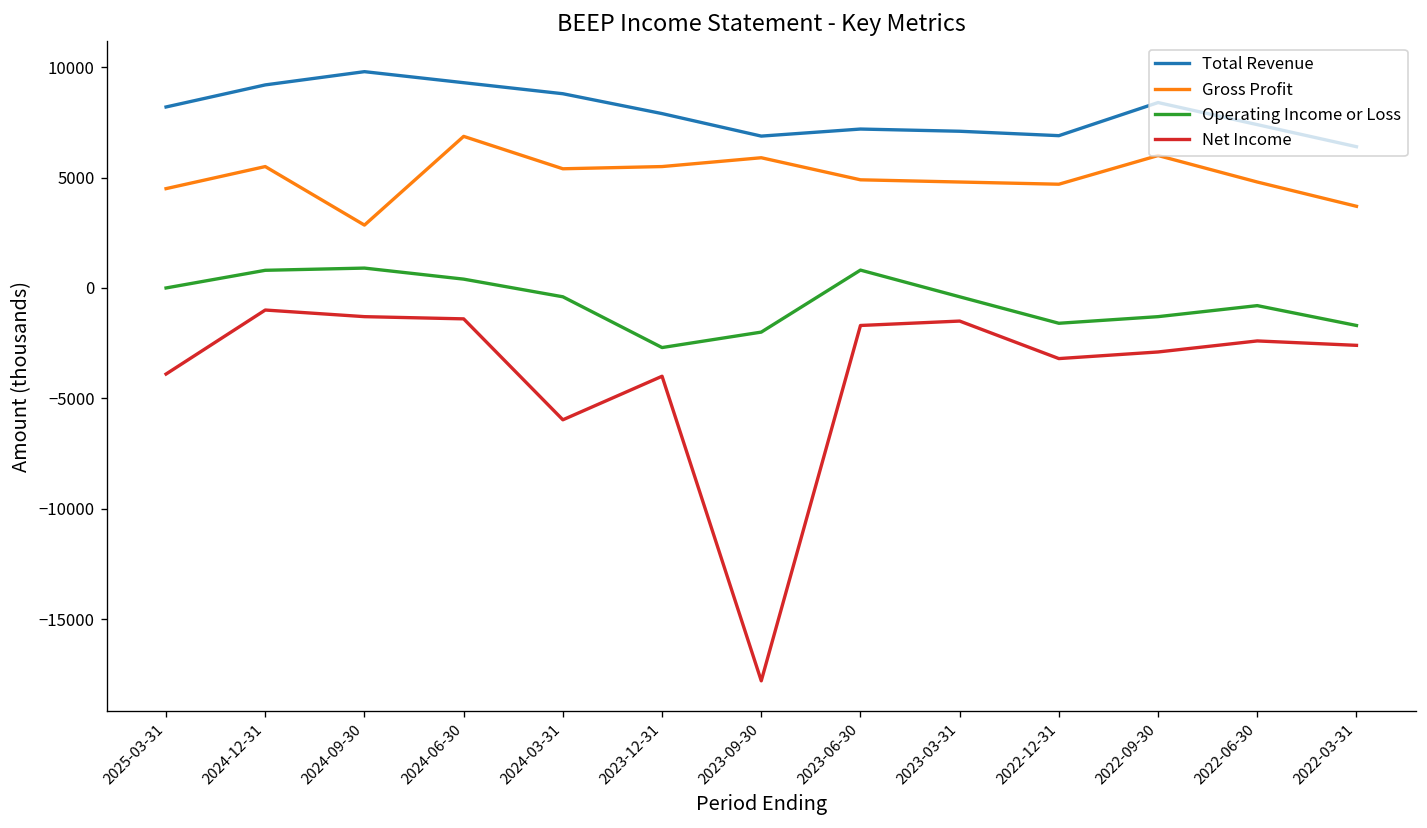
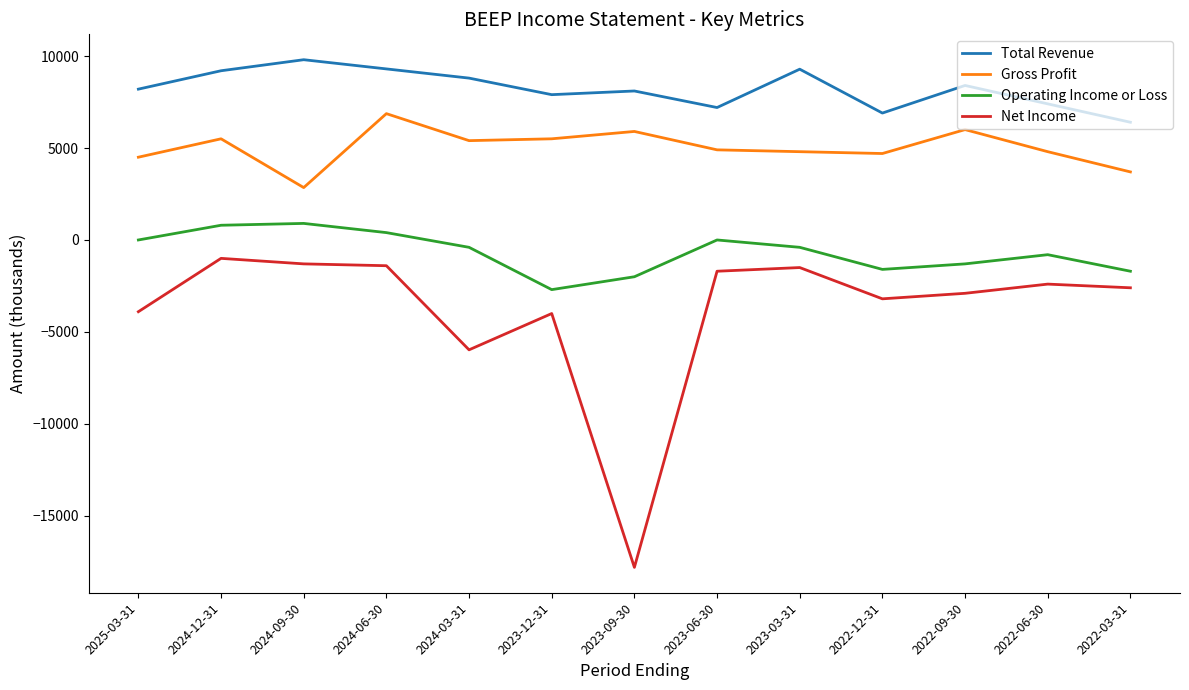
Total Revenue, 2023-09-30: 6900 -> 8100
Operating Income or Loss, 2023-06-30: 800 -> 0
Total Revenue, 2023-03-31: 7100 -> 9300
